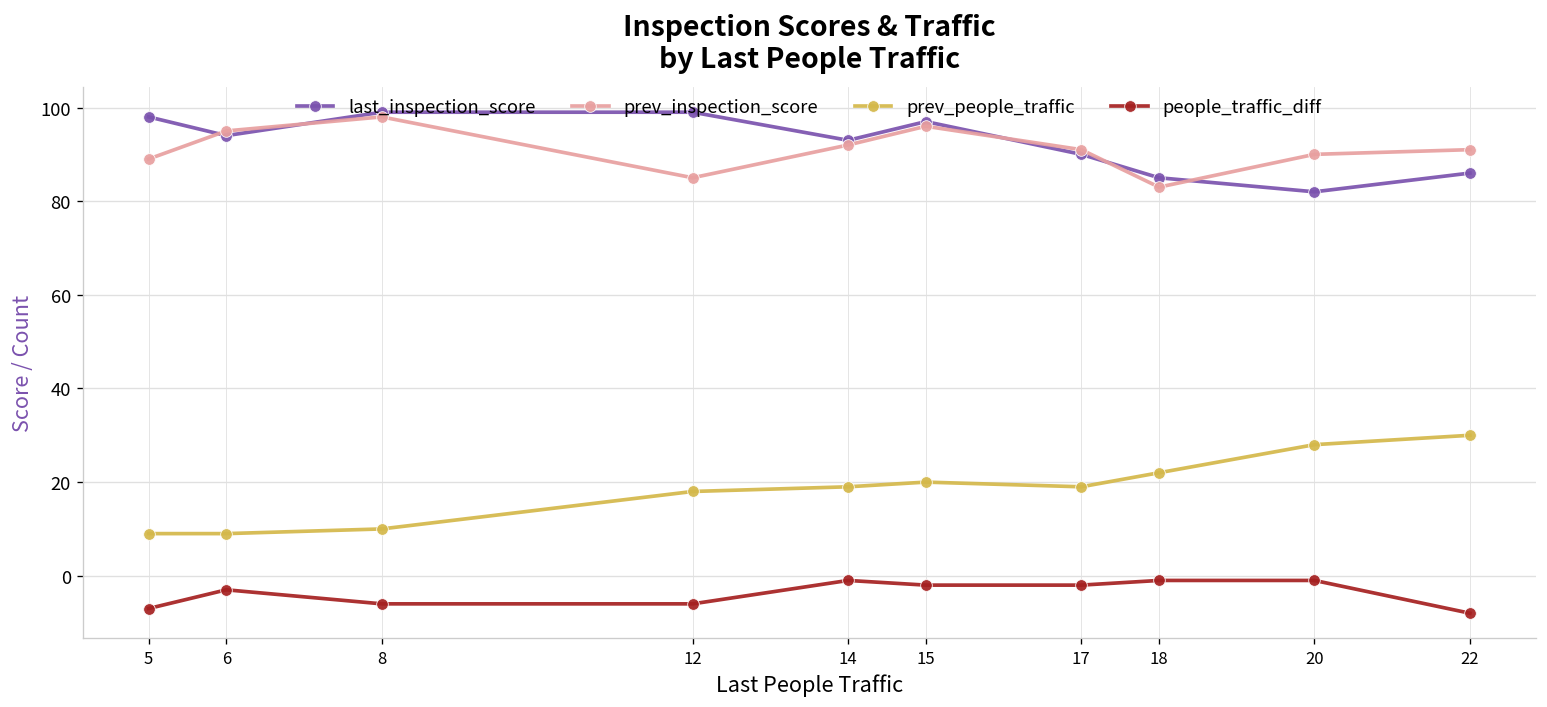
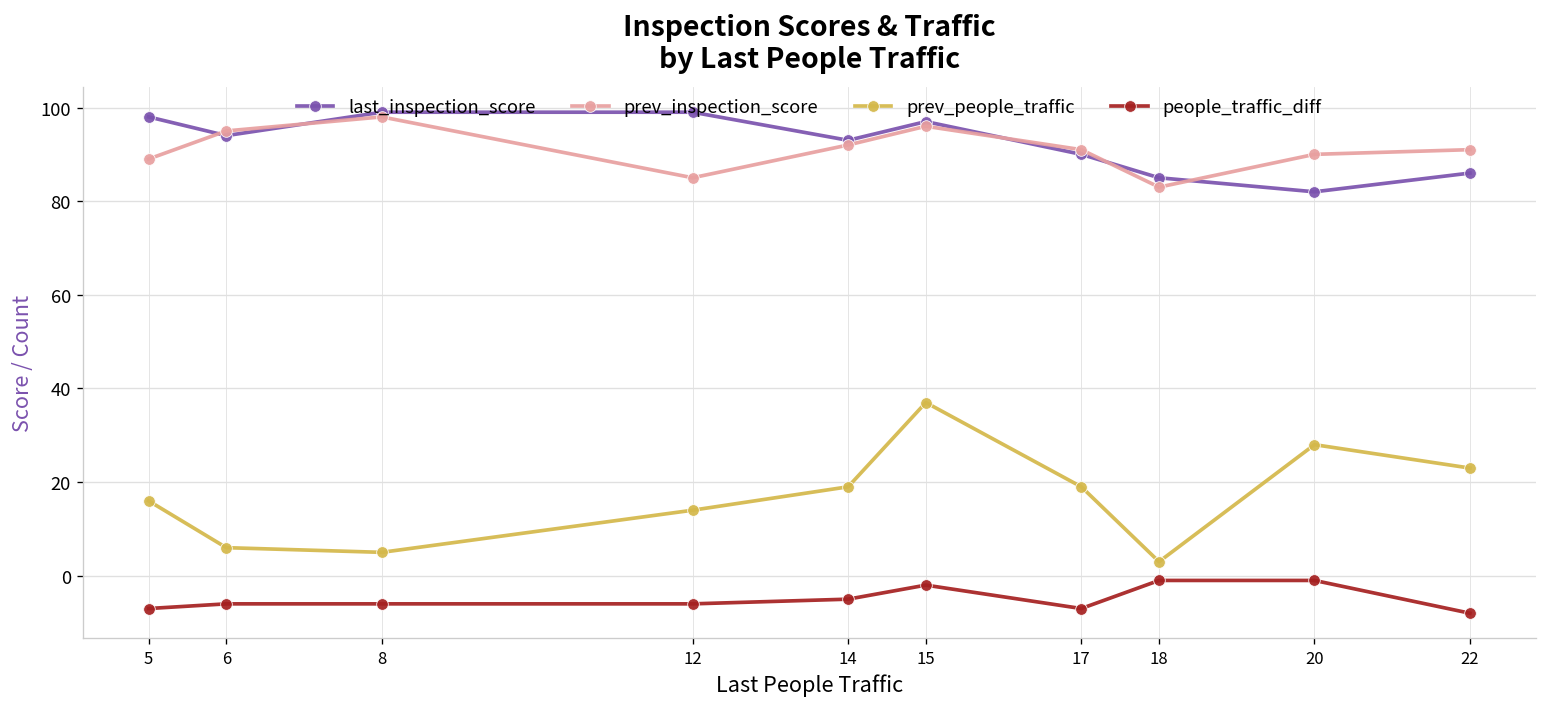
prev_people_traffic, 5: 9 -> 16
prev_people_traffic, 6: 9 -> 6
people_traffic_diff, 6: -3 -> -6
prev_people_traffic, 8: 10 -> 5
prev_people_traffic, 12: 18 -> 14
people_traffic_diff, 14: -1 -> -5
prev_people_traffic, 15: 20 -> 37
people_traffic_diff, 17: -2 -> -7
prev_people_traffic, 18: 22 -> 3
prev_people_traffic, 22: 30 -> 23
